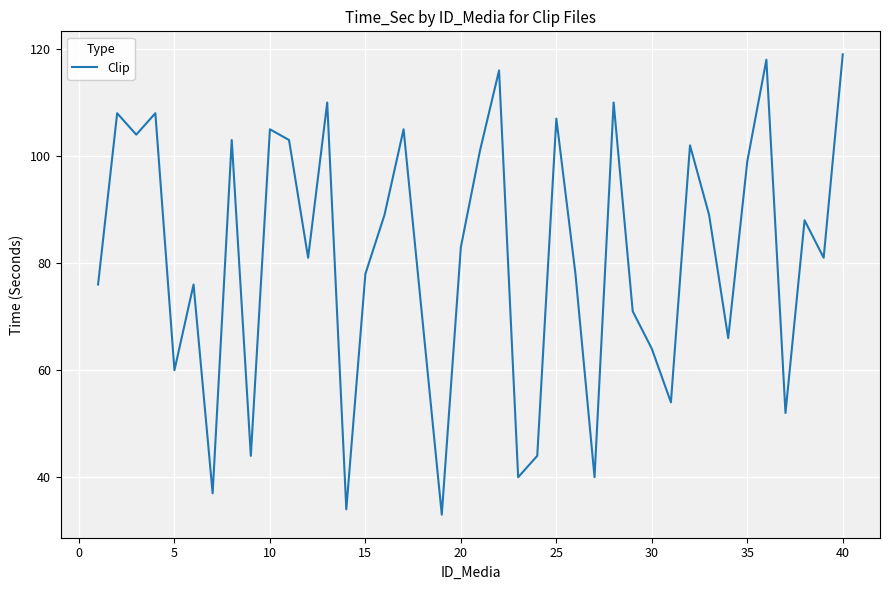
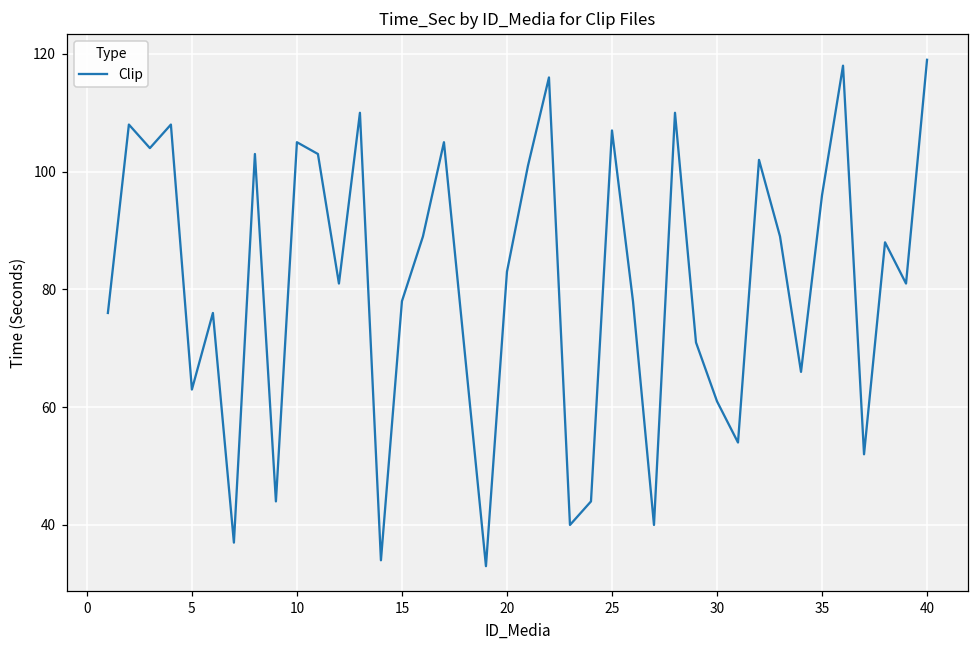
5: 60 -> 63
30: 64 -> 61
35: 99 -> 96
